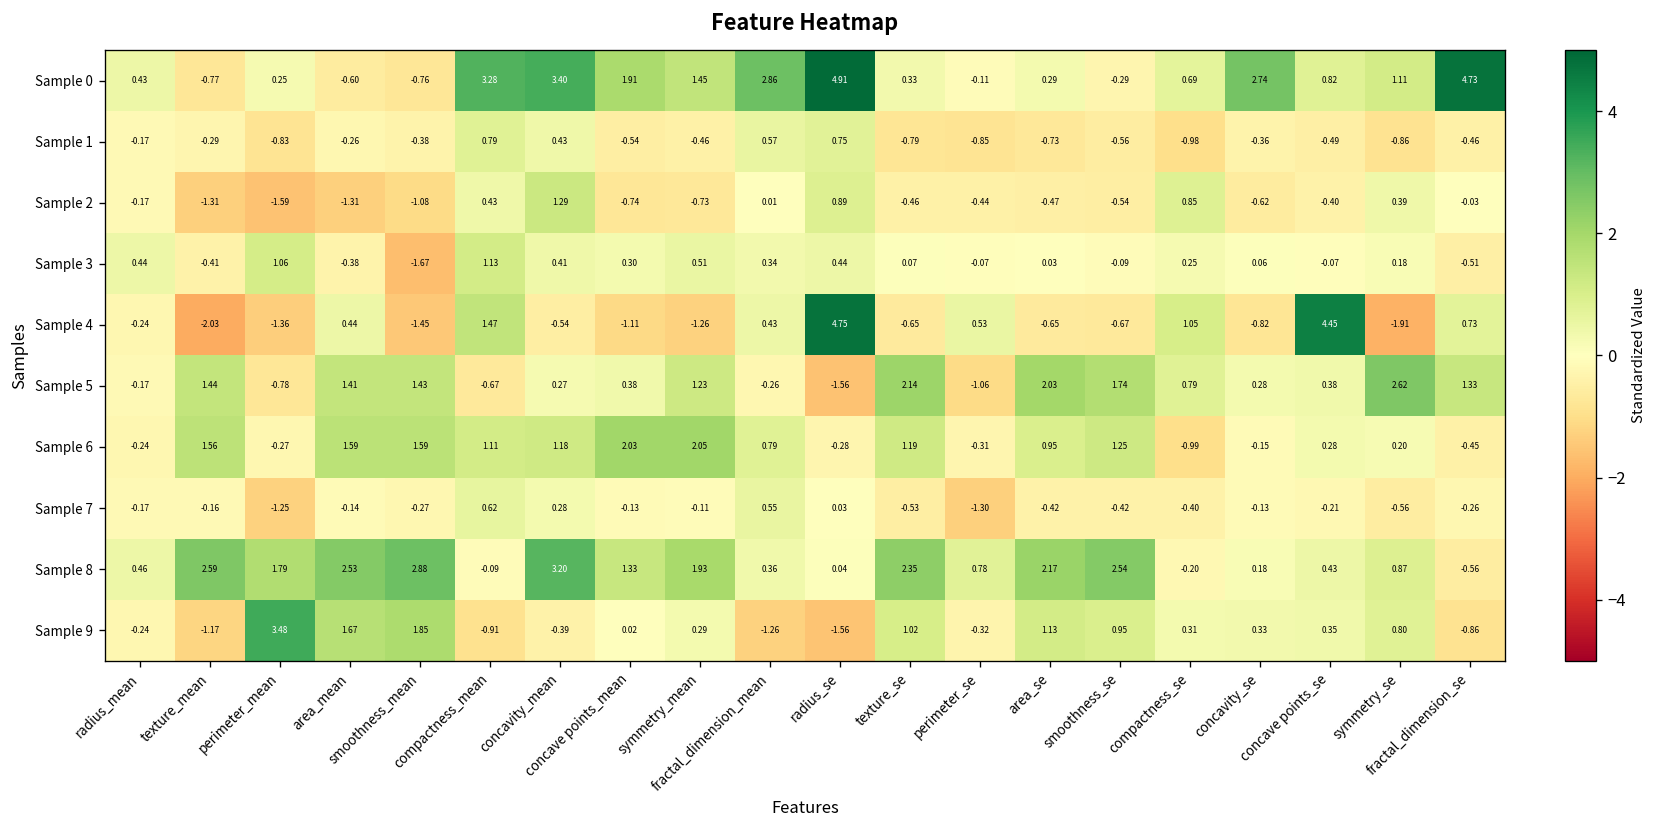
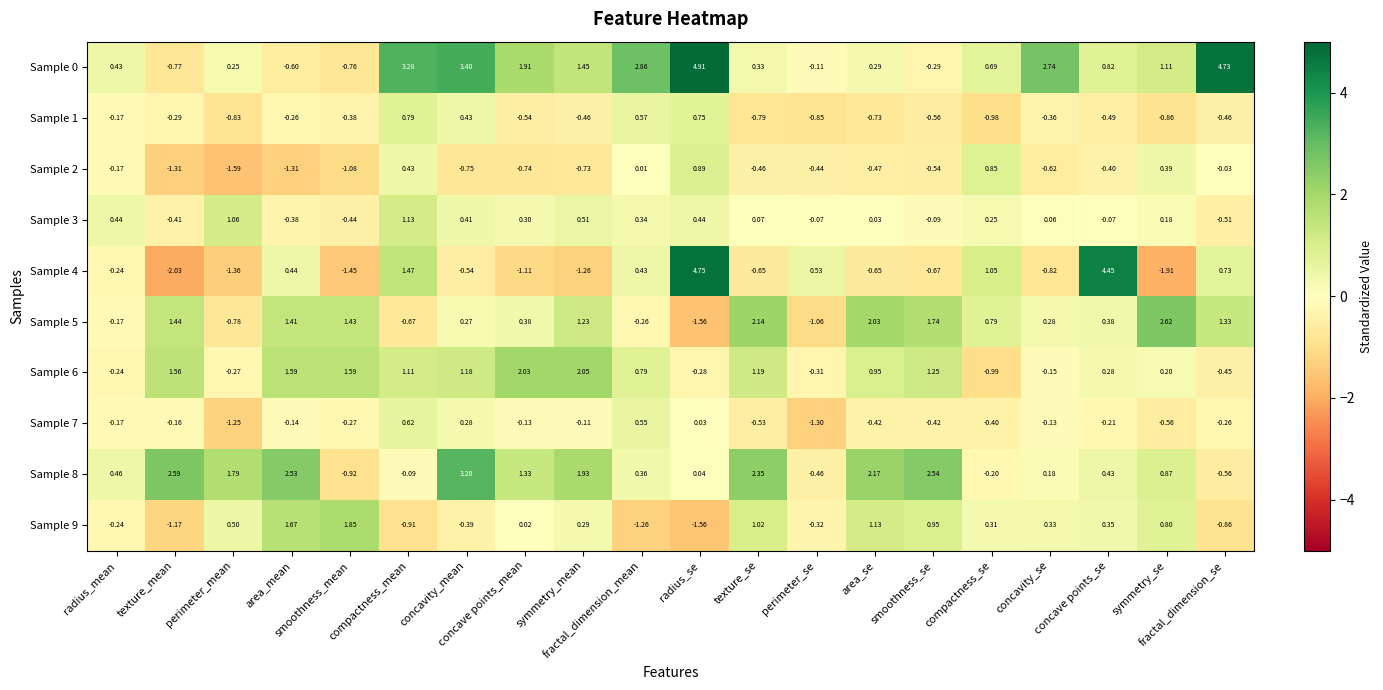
Sample 2, concavity_mean: 1.29 -> -0.75
Sample 3, smoothness_mean: -1.67 -> -0.44
Sample 8, smoothness_mean: 2.88 -> -0.92
Sample 8, perimeter_se: 0.78 -> -0.46
Sample 9, perimeter_mean: 3.48 -> 0.50
